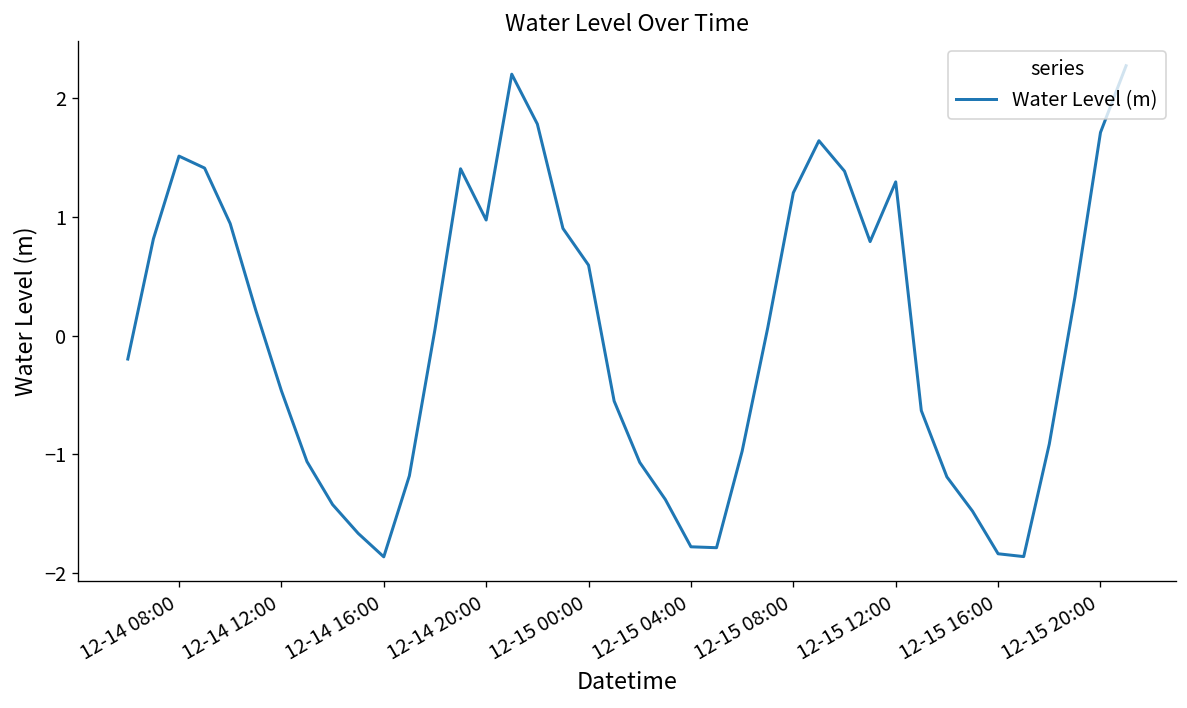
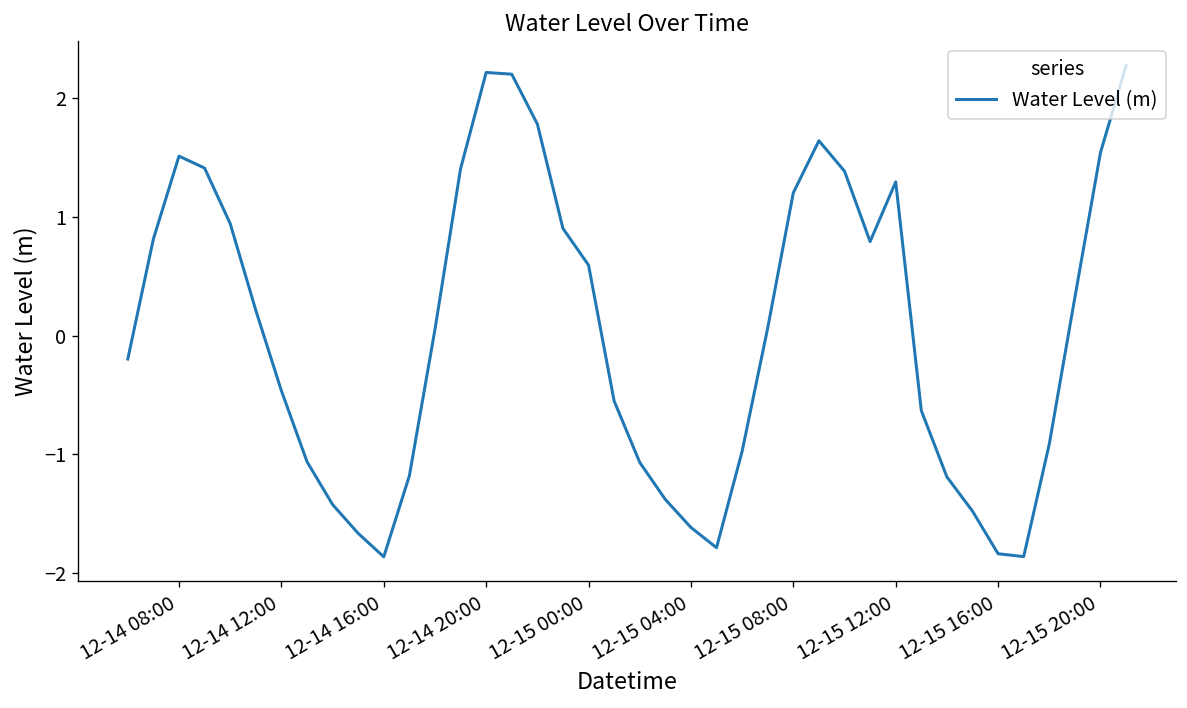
12-14 20:00: 1.0 -> 2.2
12-15 04:00: -1.8 -> -1.6
12-15 20:00: 1.7 -> 1.5
